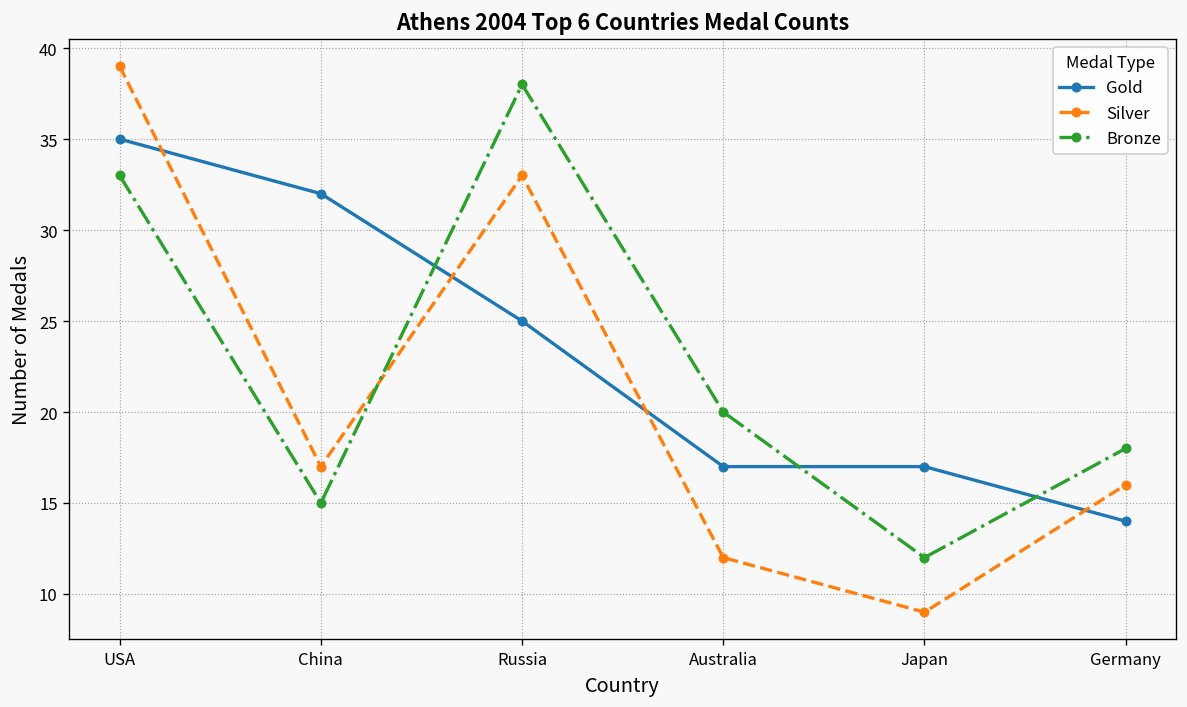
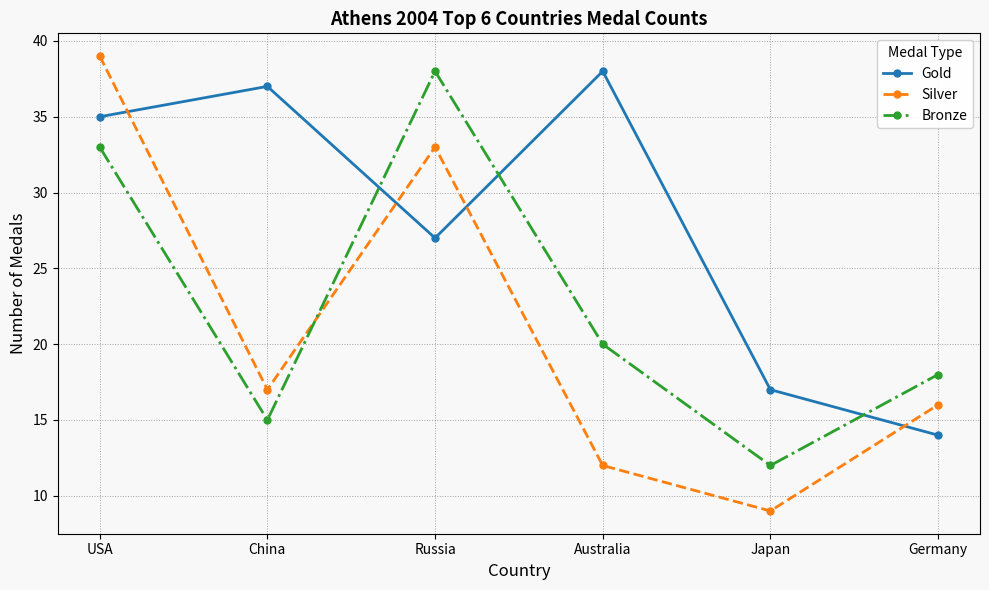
Gold, China: 32 -> 37
Gold, Russia: 25 -> 27
Gold, Australia: 17 -> 38
